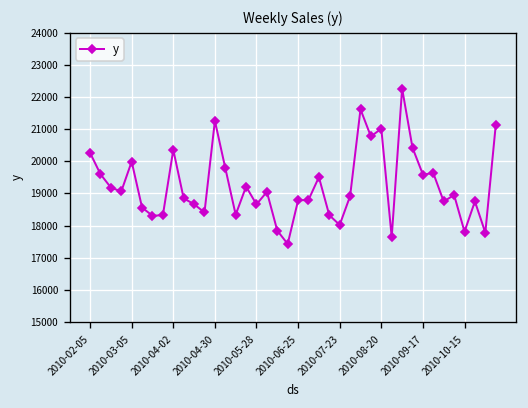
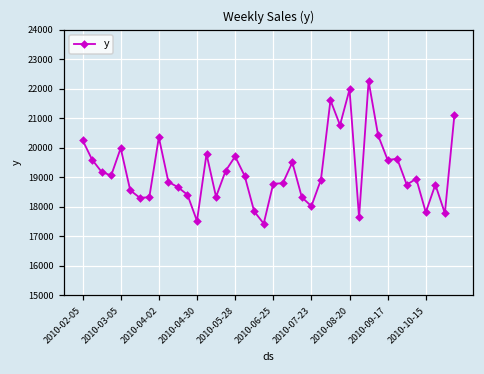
2010-04-30: 21300 -> 17500
2010-05-28: 18700 -> 19700
2010-08-20: 21000 -> 22000
